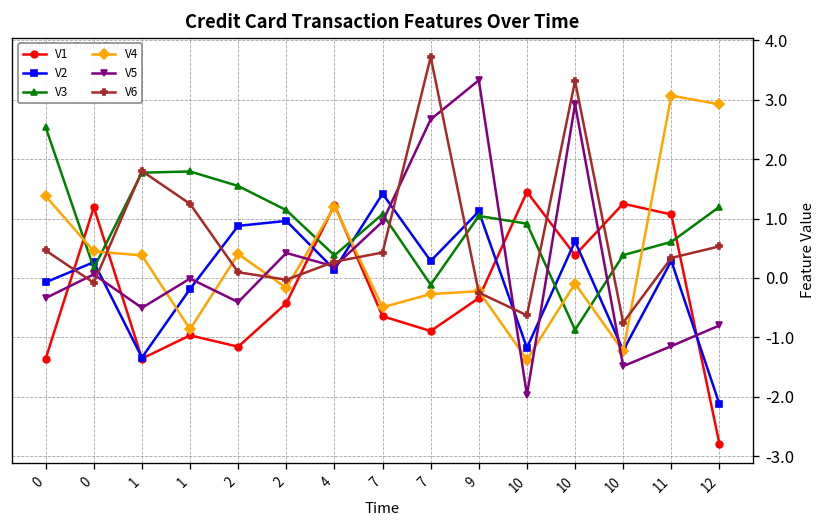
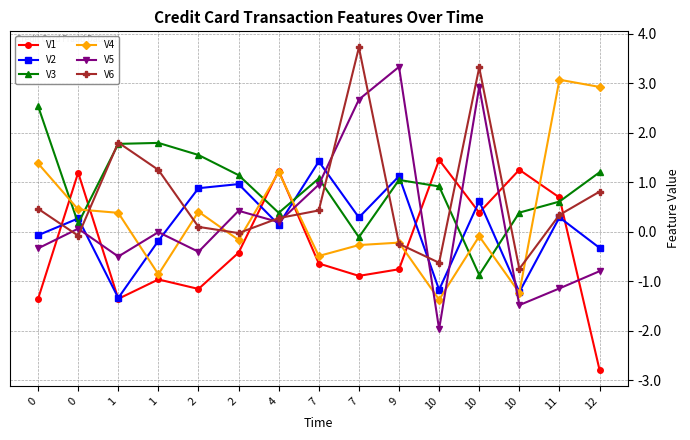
V1, 9: -0.3 -> -0.8
V1, 11: 1.1 -> 0.7
V2, 12: -2.1 -> -0.3
V6, 12: 0.5 -> 0.8
